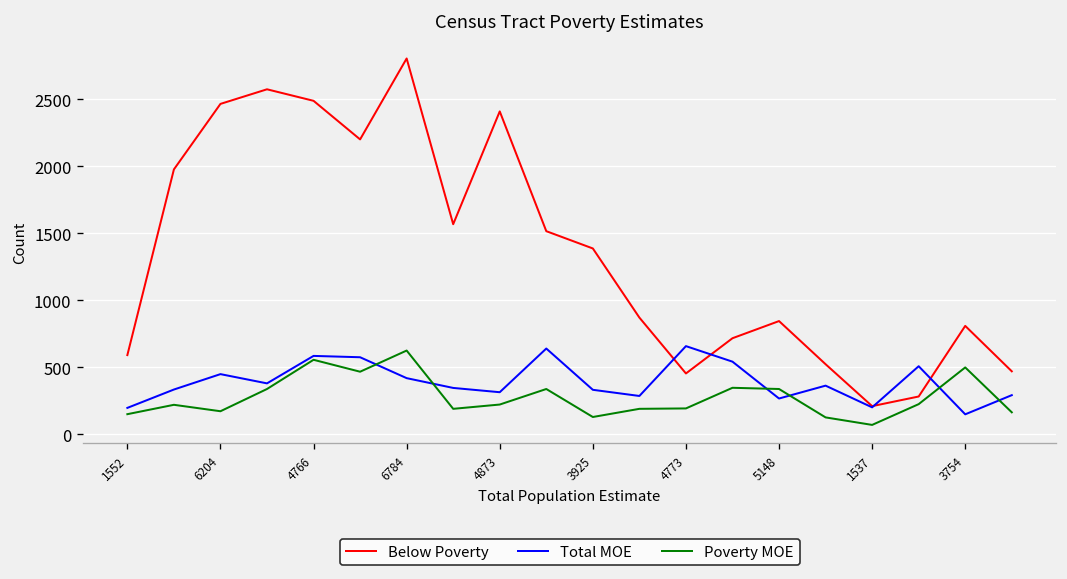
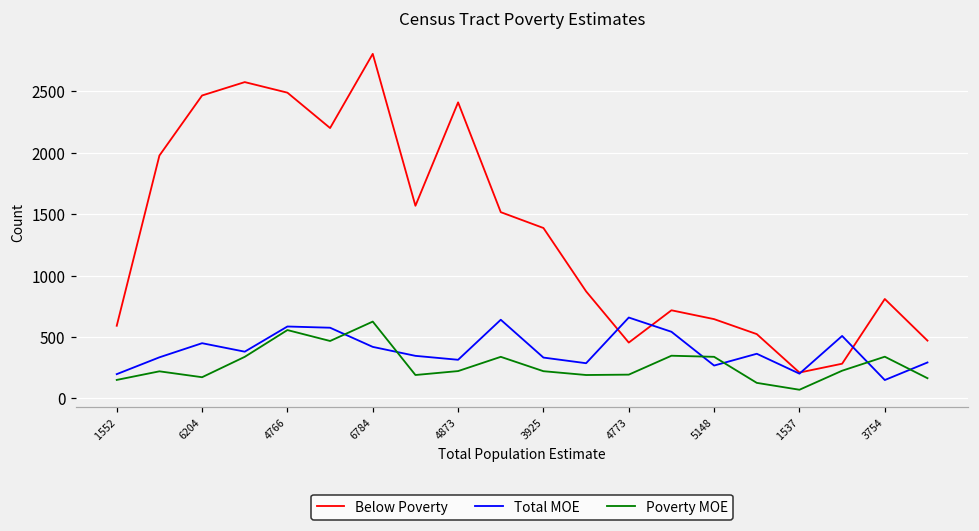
Poverty MOE, 3925: 130 -> 220
Below Poverty, 5148: 850 -> 650
Poverty MOE, 3754: 500 -> 340
